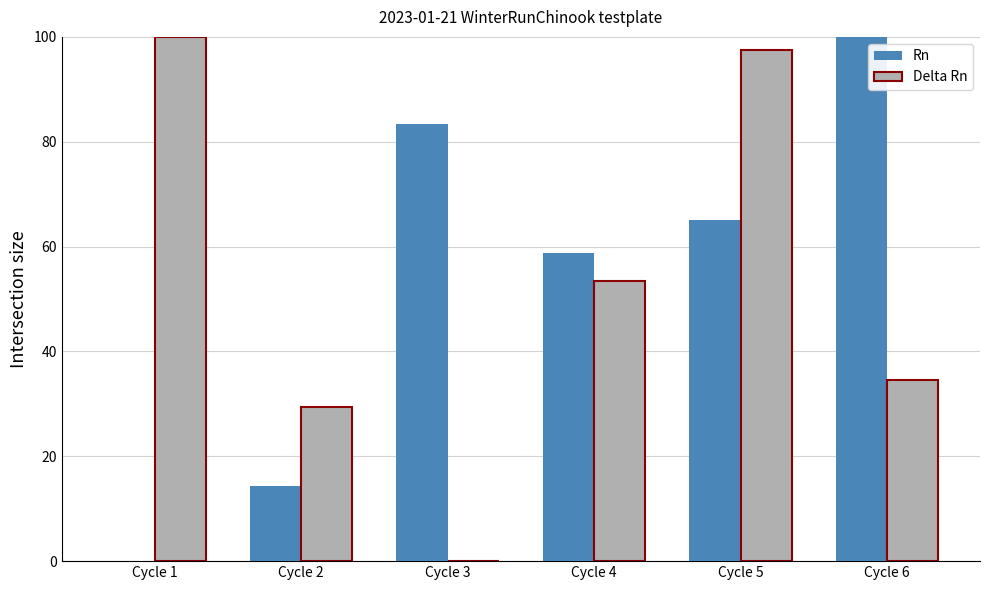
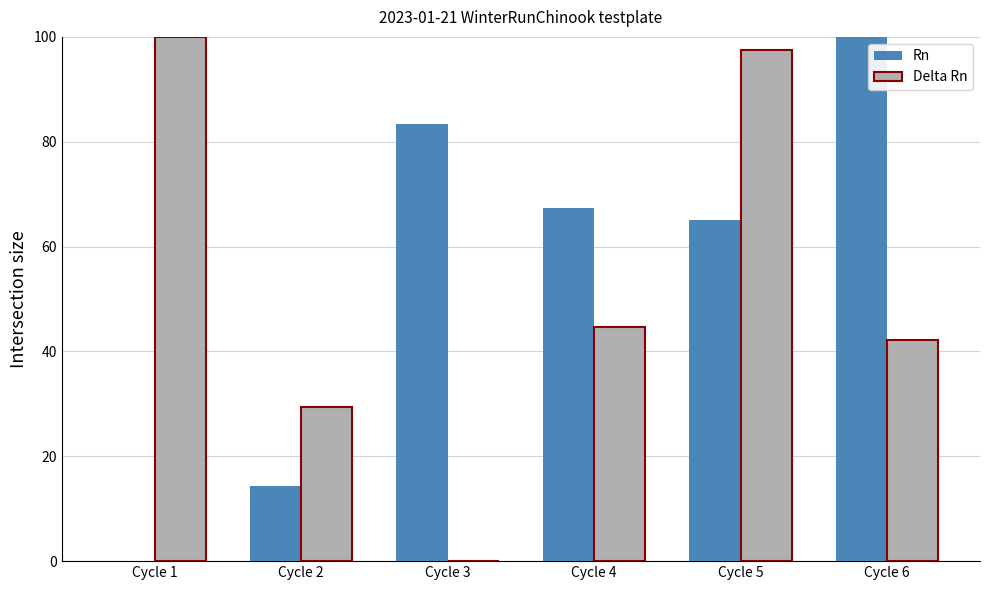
Rn, Cycle 4: 59 -> 67
Delta Rn, Cycle 4: 53 -> 45
Delta Rn, Cycle 6: 35 -> 42
